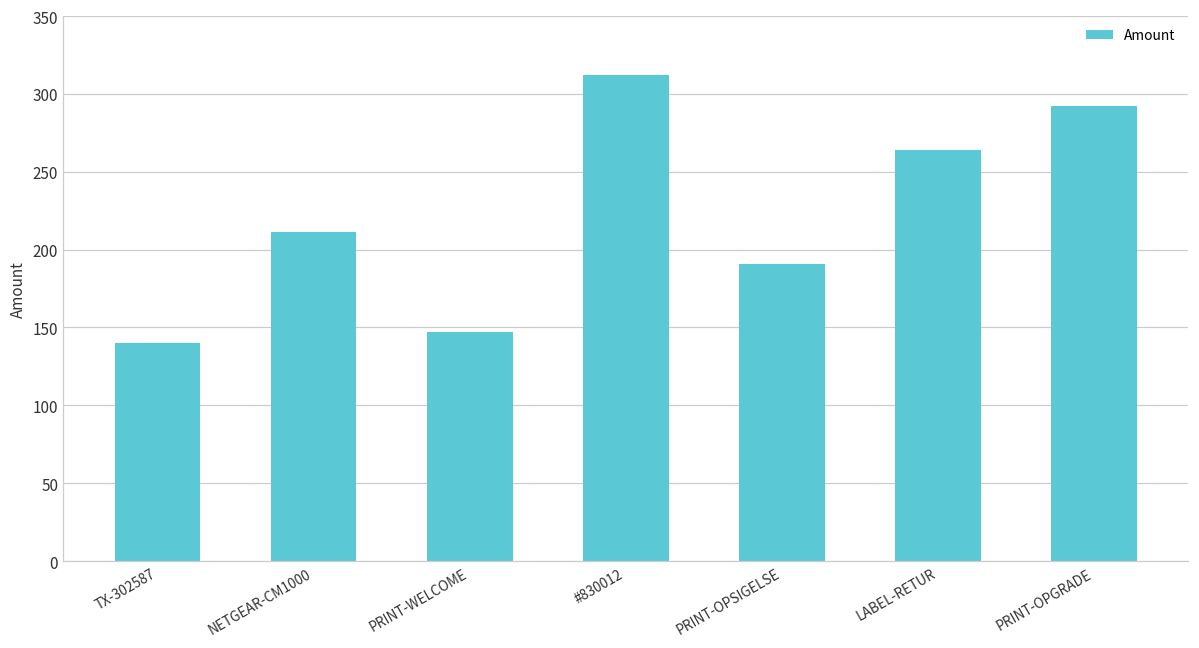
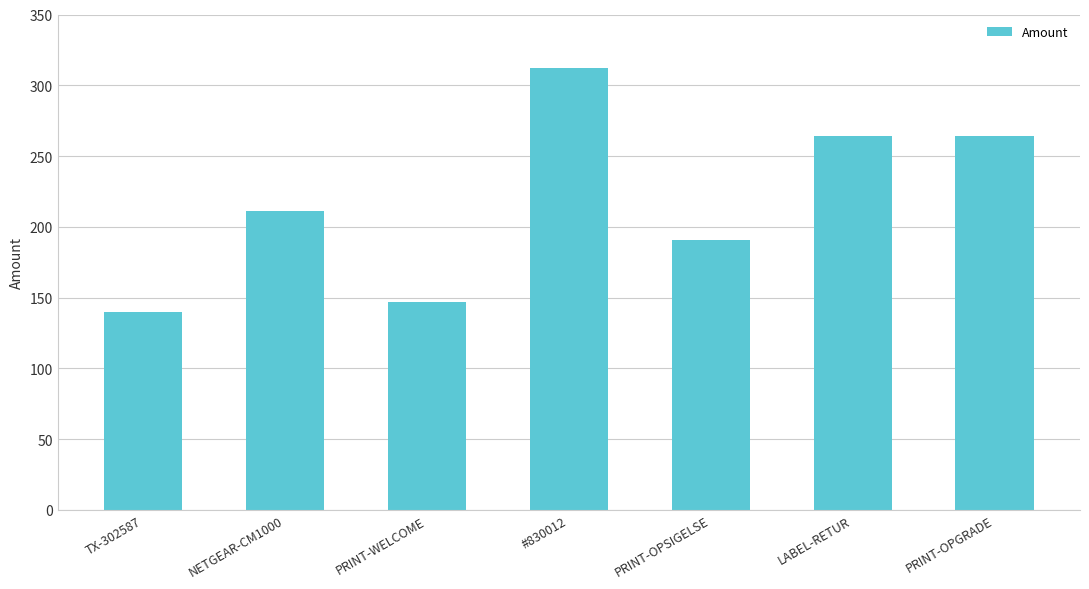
PRINT-OPGRADE: 292 -> 264
